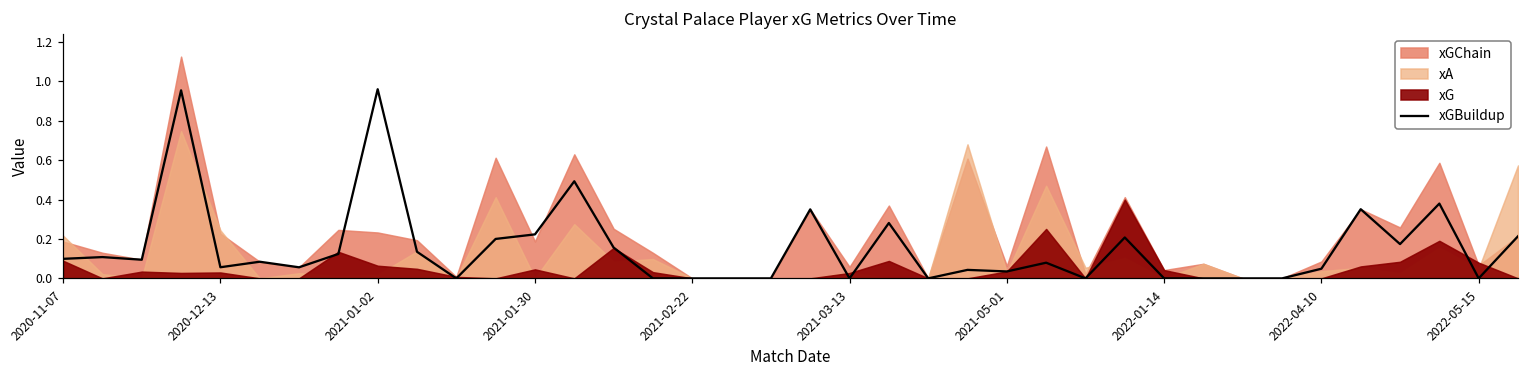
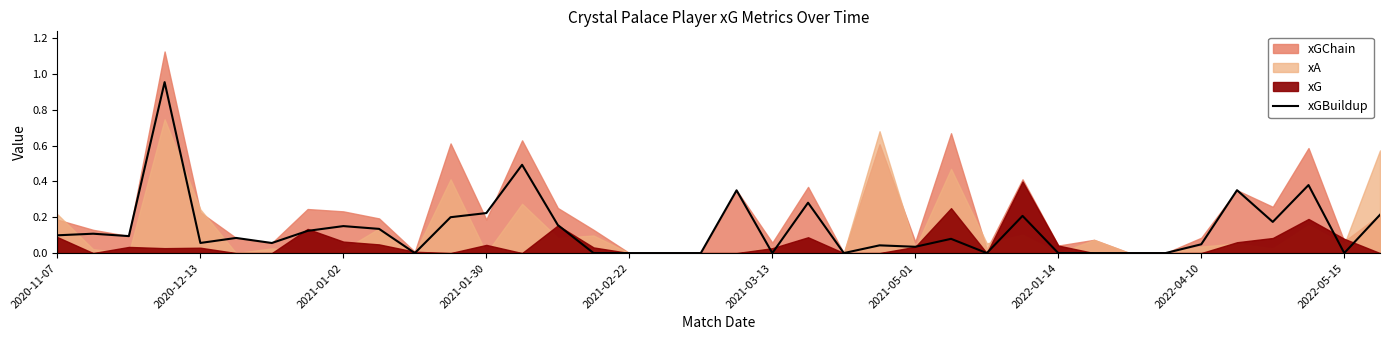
xGBuildup, 2021-01-02: 0.96 -> 0.15
